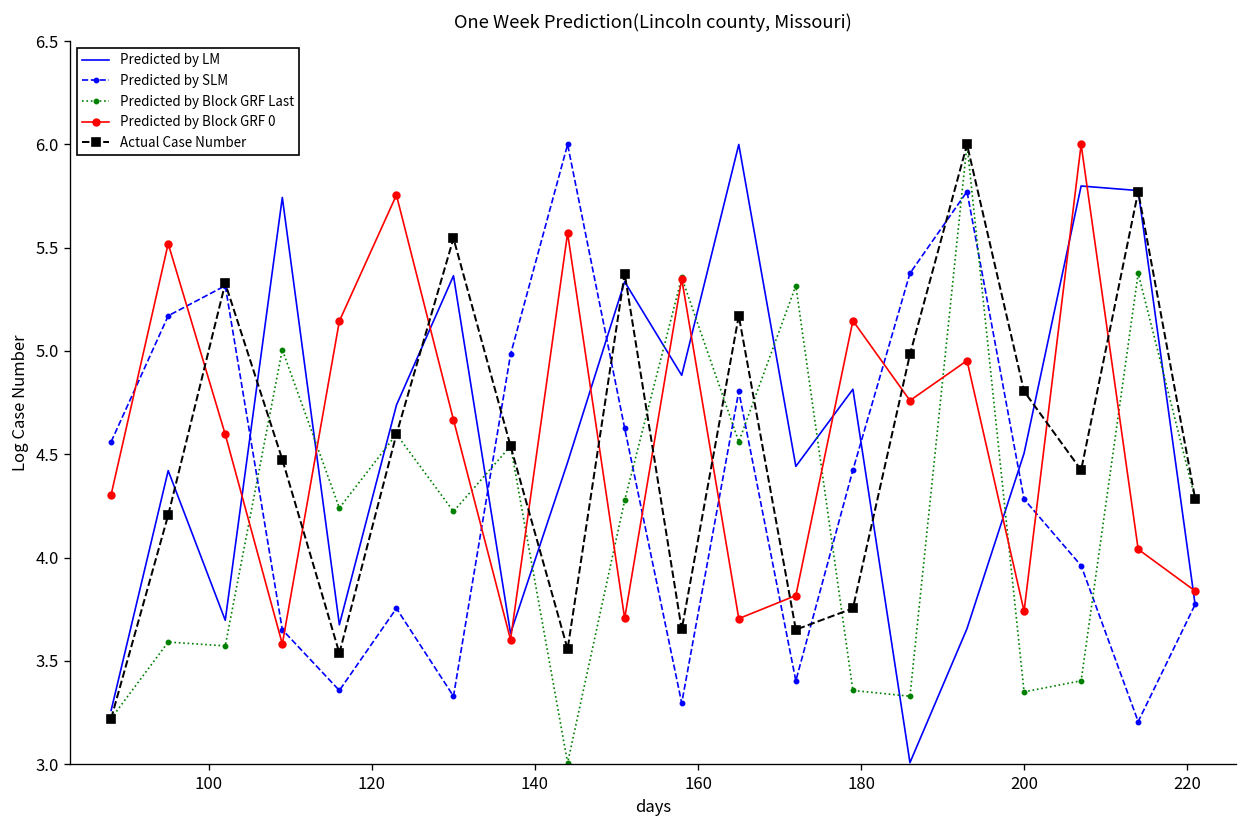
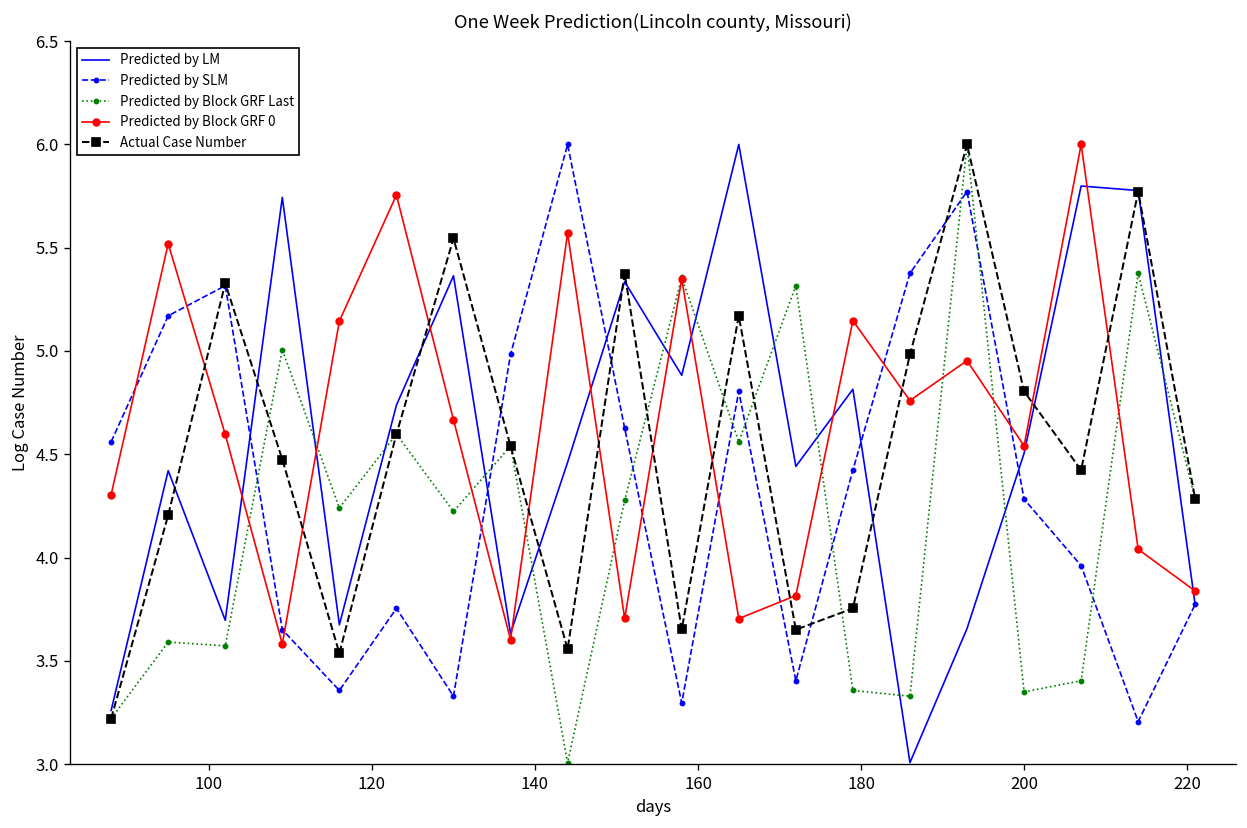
Predicted by Block GRF 0, 200: 3.74 -> 4.54
